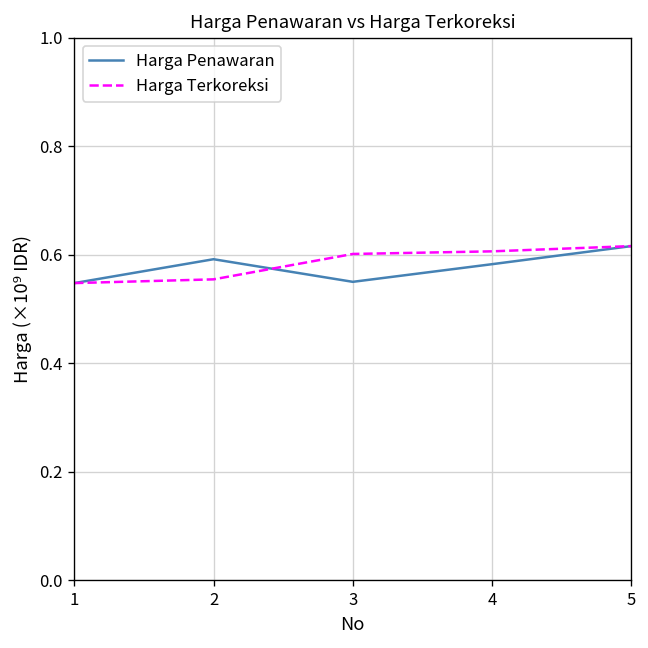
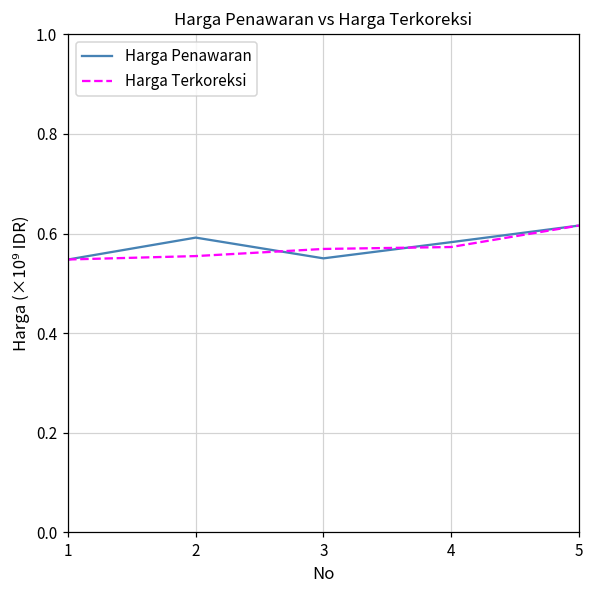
Harga Terkoreksi, 3: 0.60 -> 0.57
Harga Terkoreksi, 4: 0.61 -> 0.57
